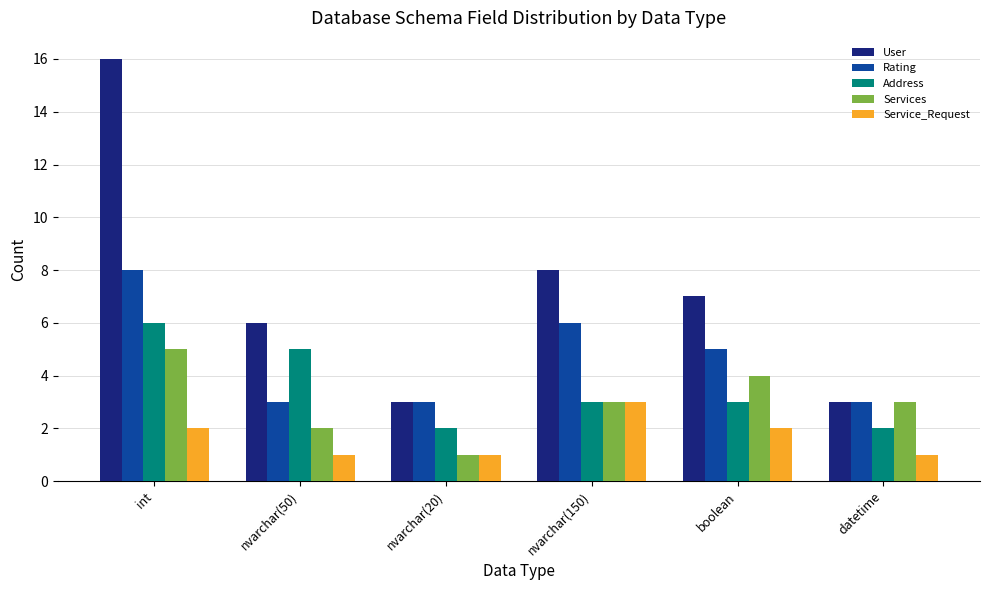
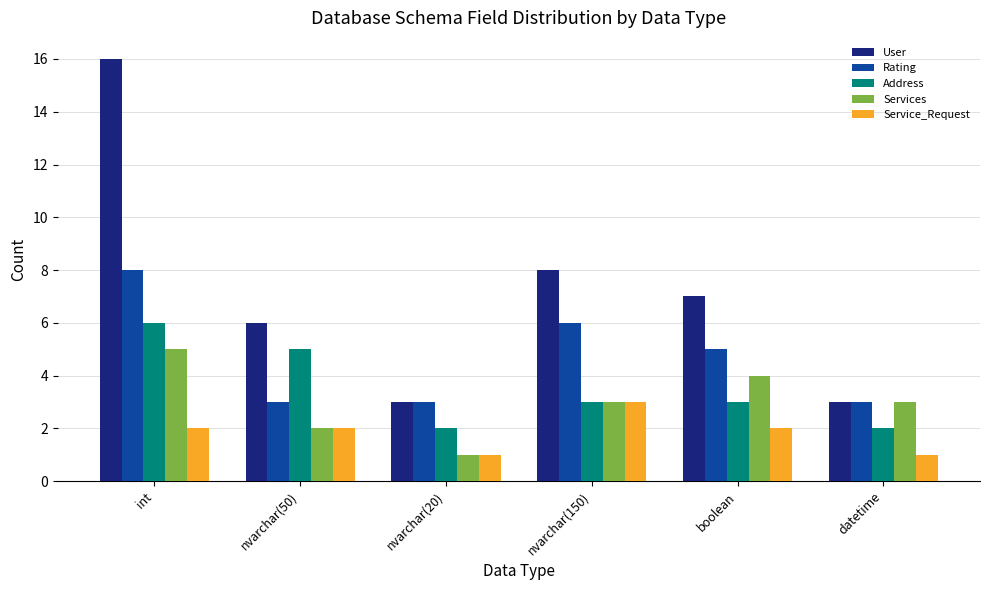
Service_Request, nvarchar(50): 1 -> 2
